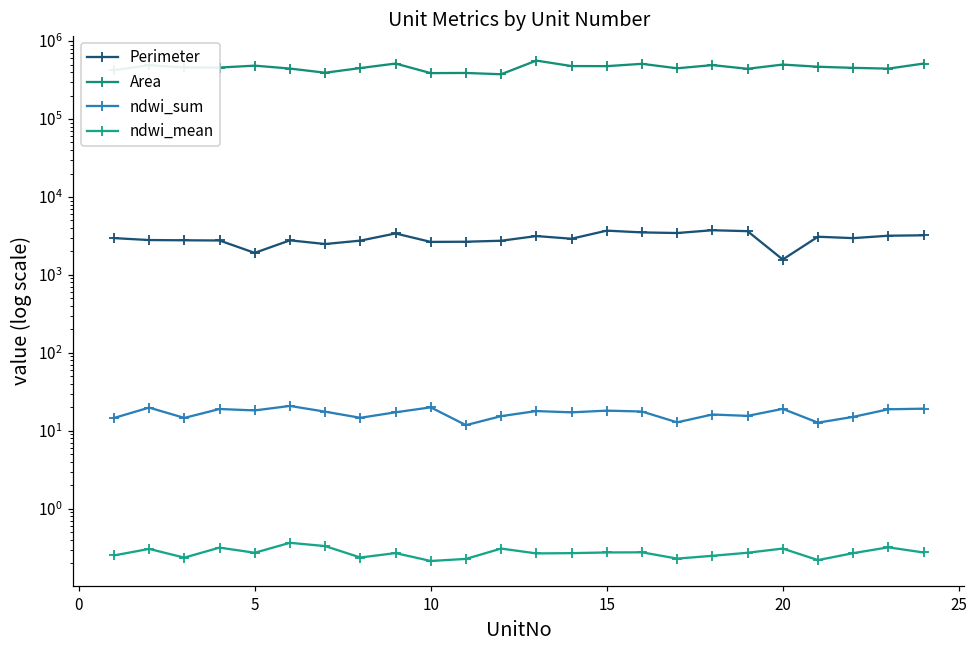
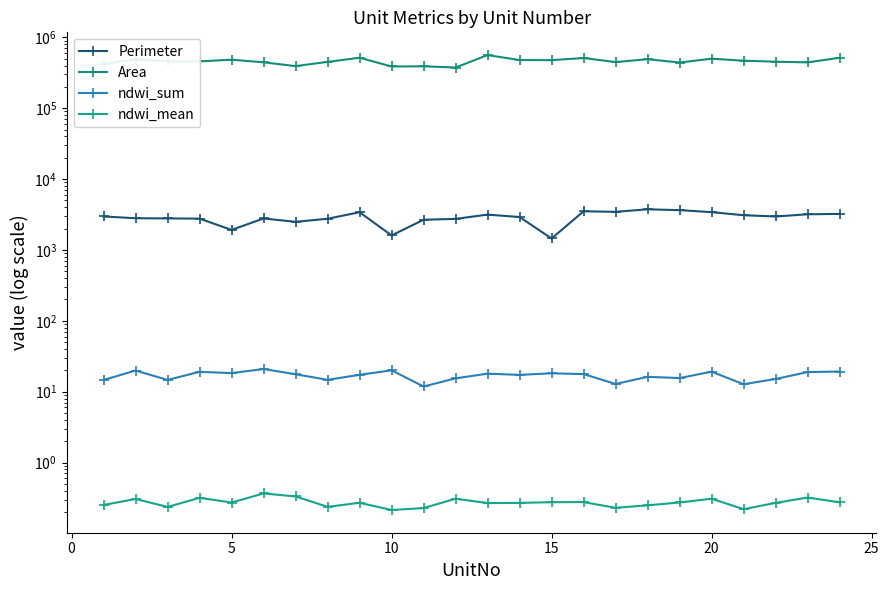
Perimeter, 10: 2700 -> 1600
Perimeter, 15: 4000 -> 1400
Perimeter, 20: 1600 -> 3000
